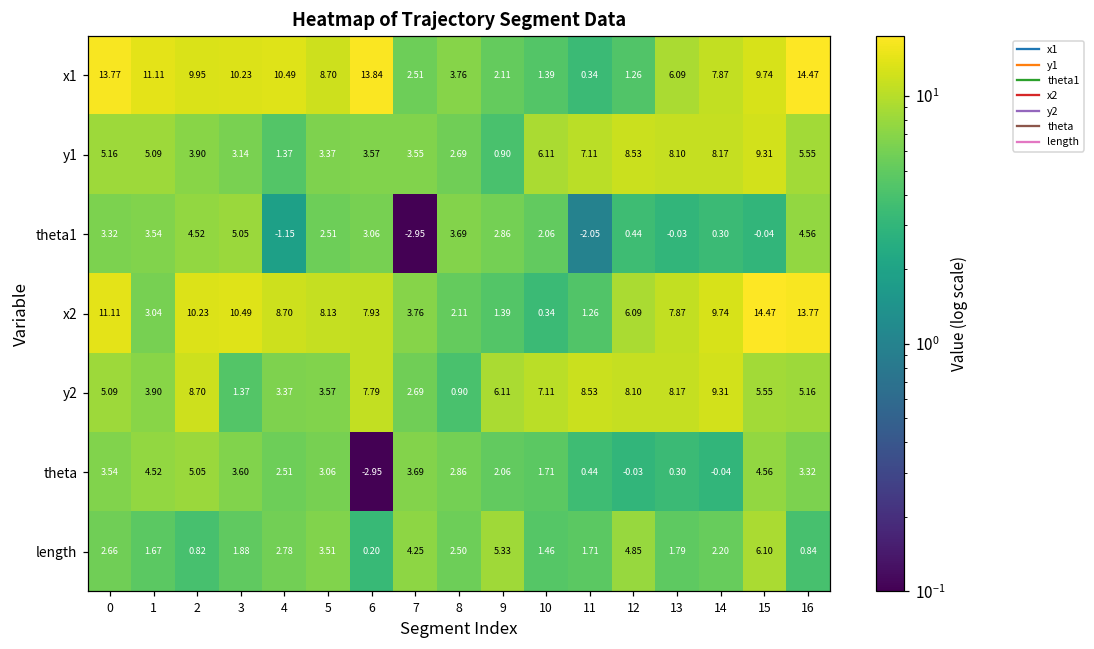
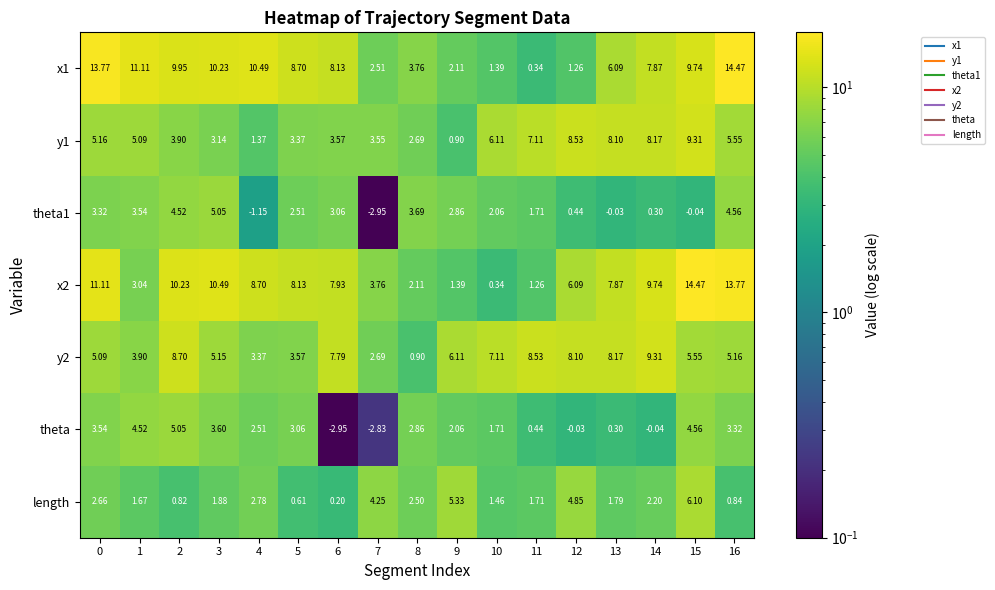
x1, 6: 13.84 -> 8.13
theta1, 11: -2.05 -> 1.71
y2, 3: 1.37 -> 5.15
theta, 7: 3.69 -> -2.83
length, 5: 3.51 -> 0.61
